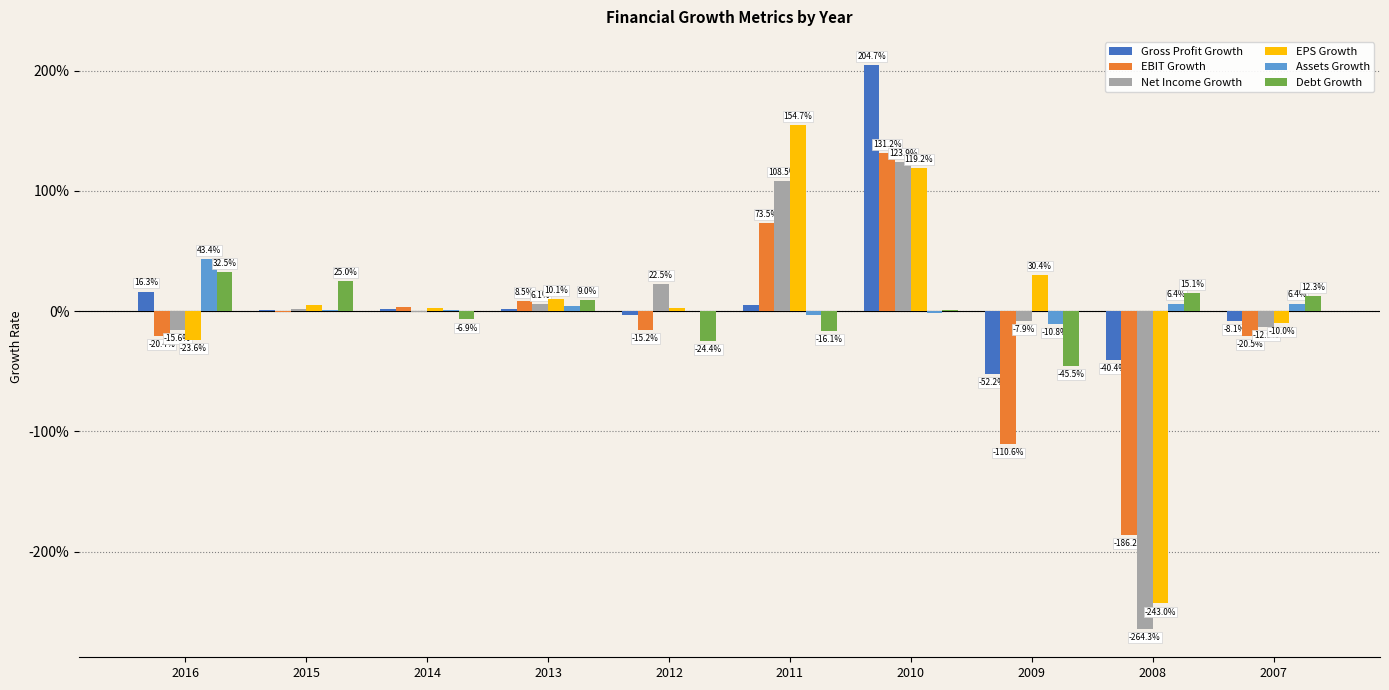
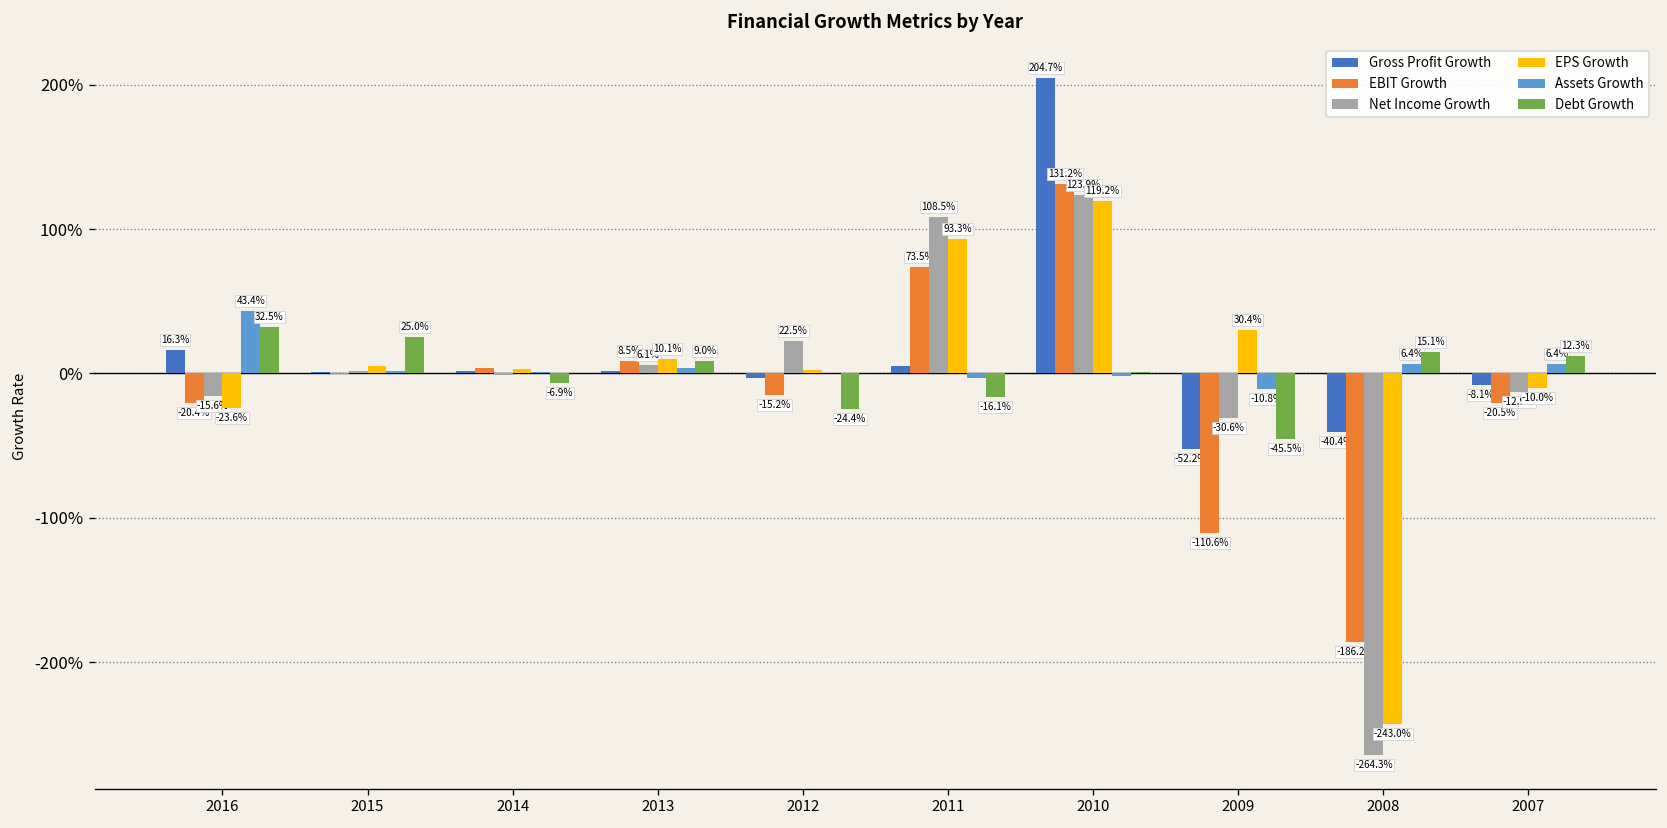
EPS Growth, 2011: 154.7% -> 93.3%
Net Income Growth, 2009: -7.9% -> -30.6%
